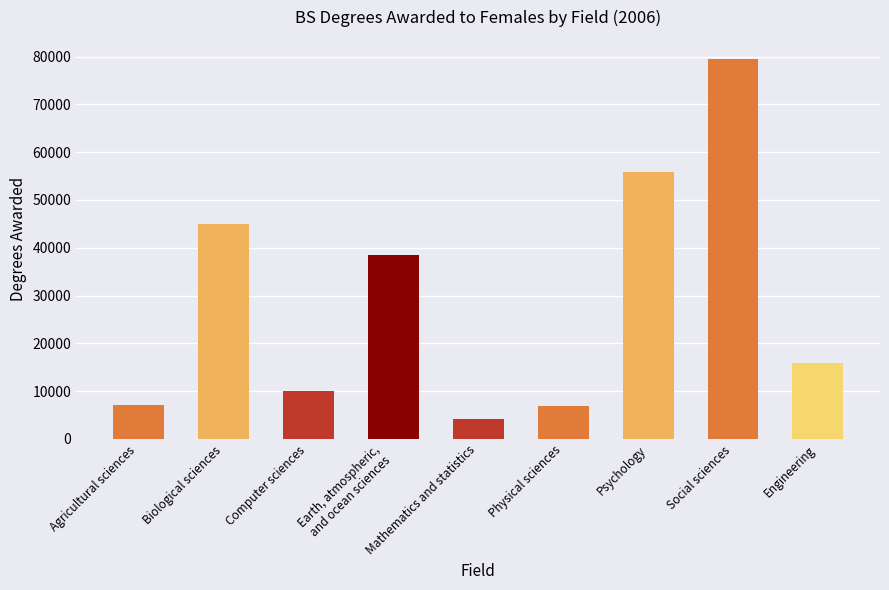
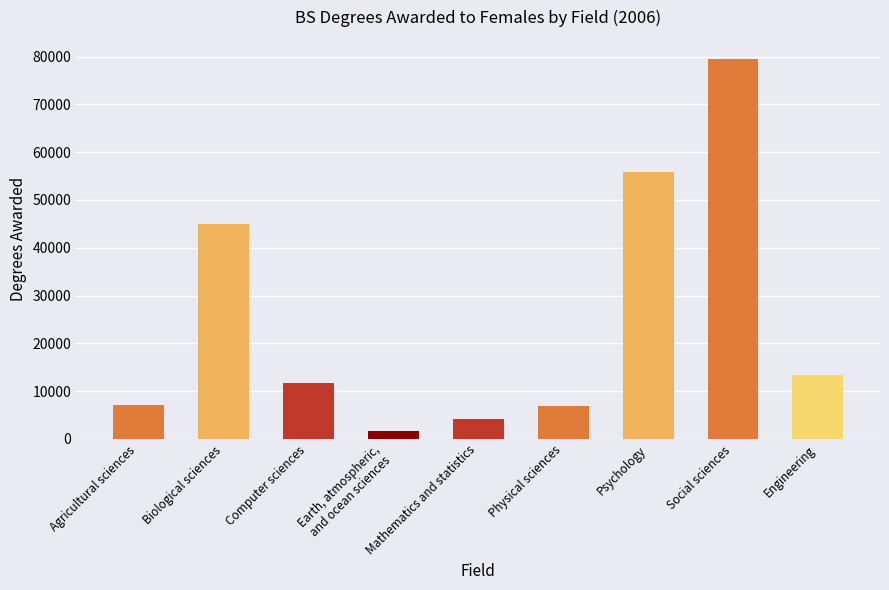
Computer sciences: 10000 -> 12000
Earth, atmospheric, and ocean sciences: 38000 -> 2000
Engineering: 16000 -> 13000
